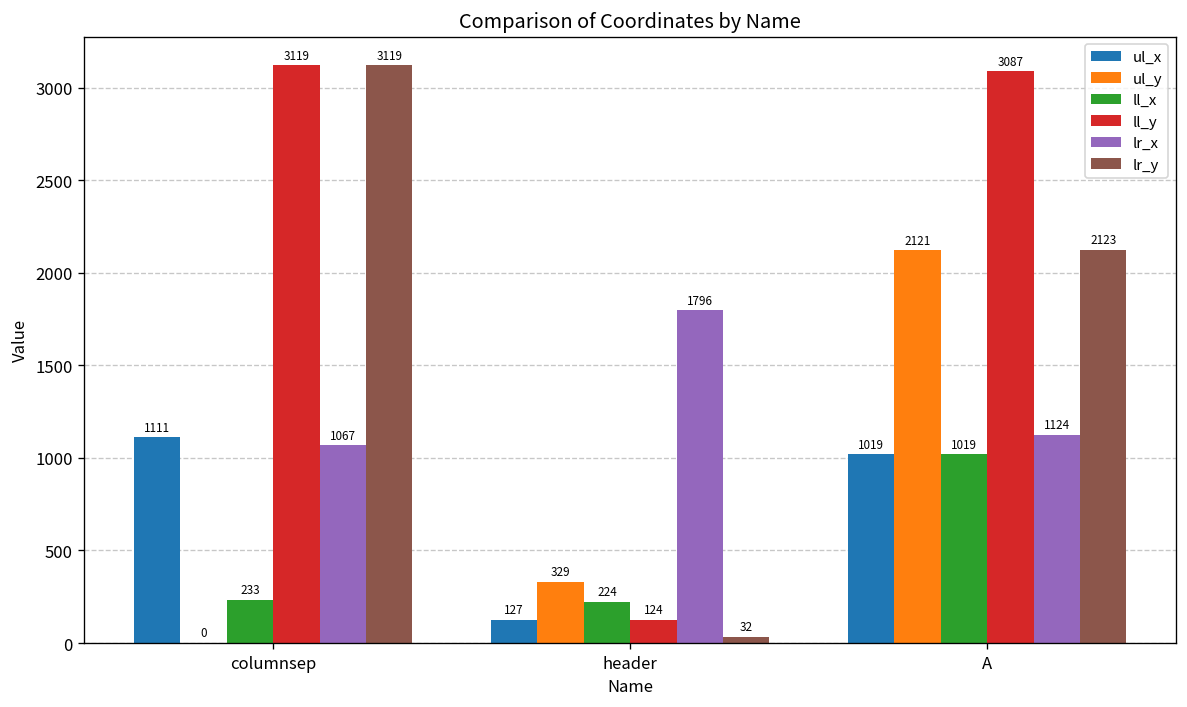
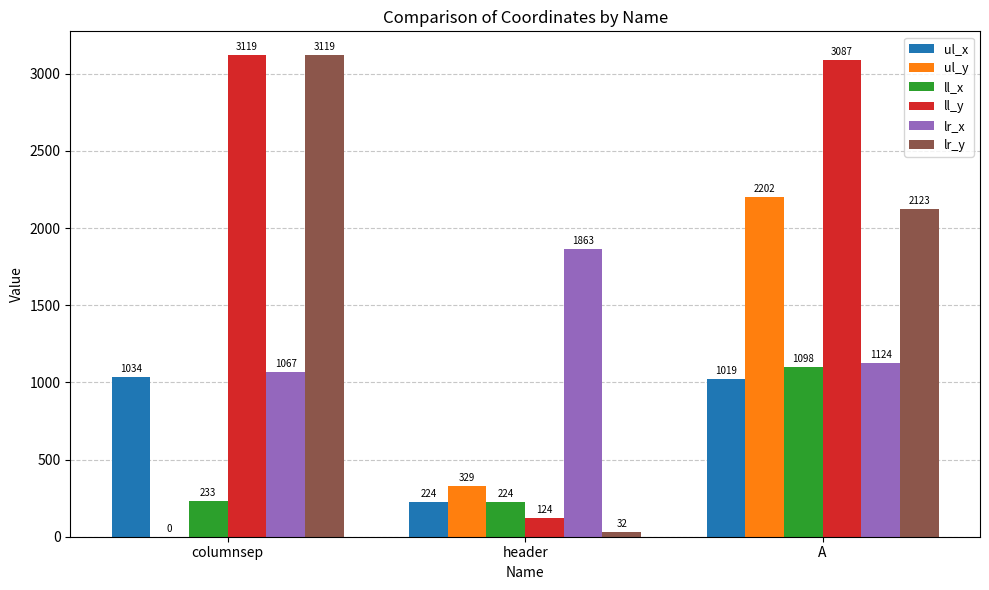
ul_x, columnsep: 1111 -> 1034
ul_x, header: 127 -> 224
lr_x, header: 1796 -> 1863
ul_y, A: 2121 -> 2202
ll_x, A: 1019 -> 1098
